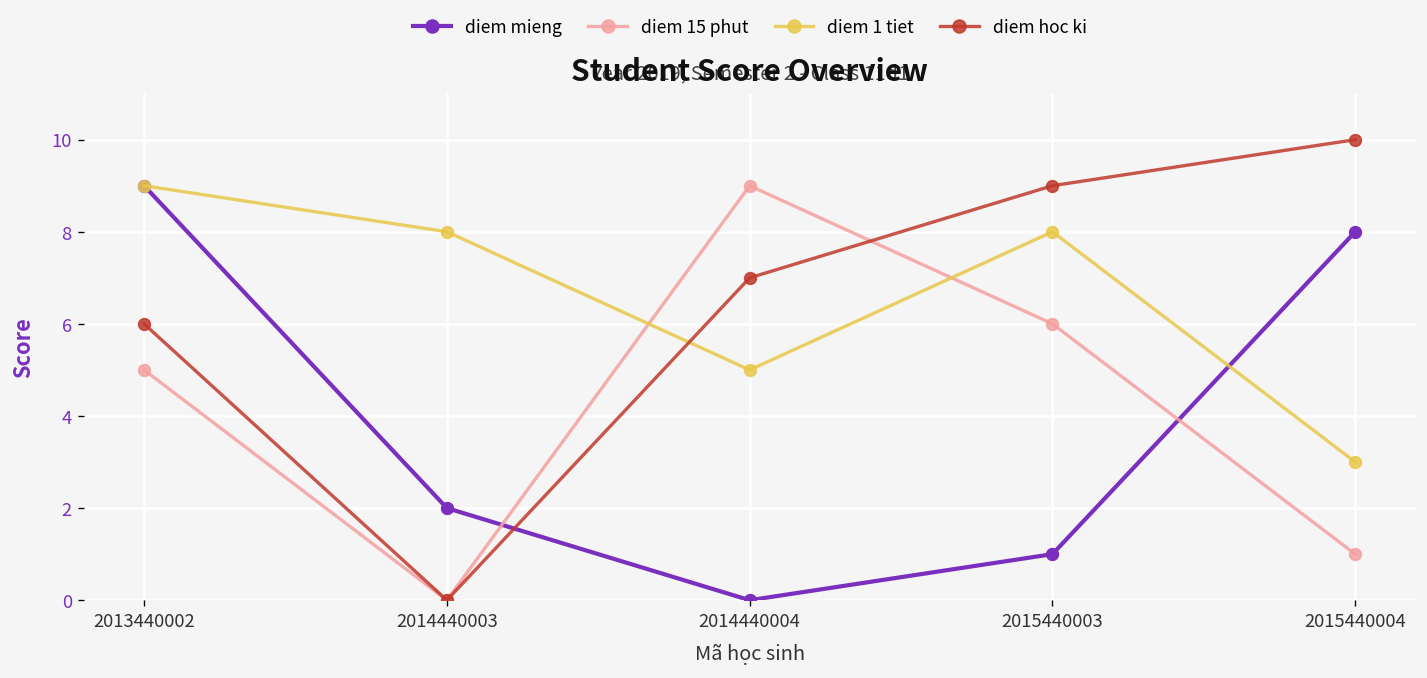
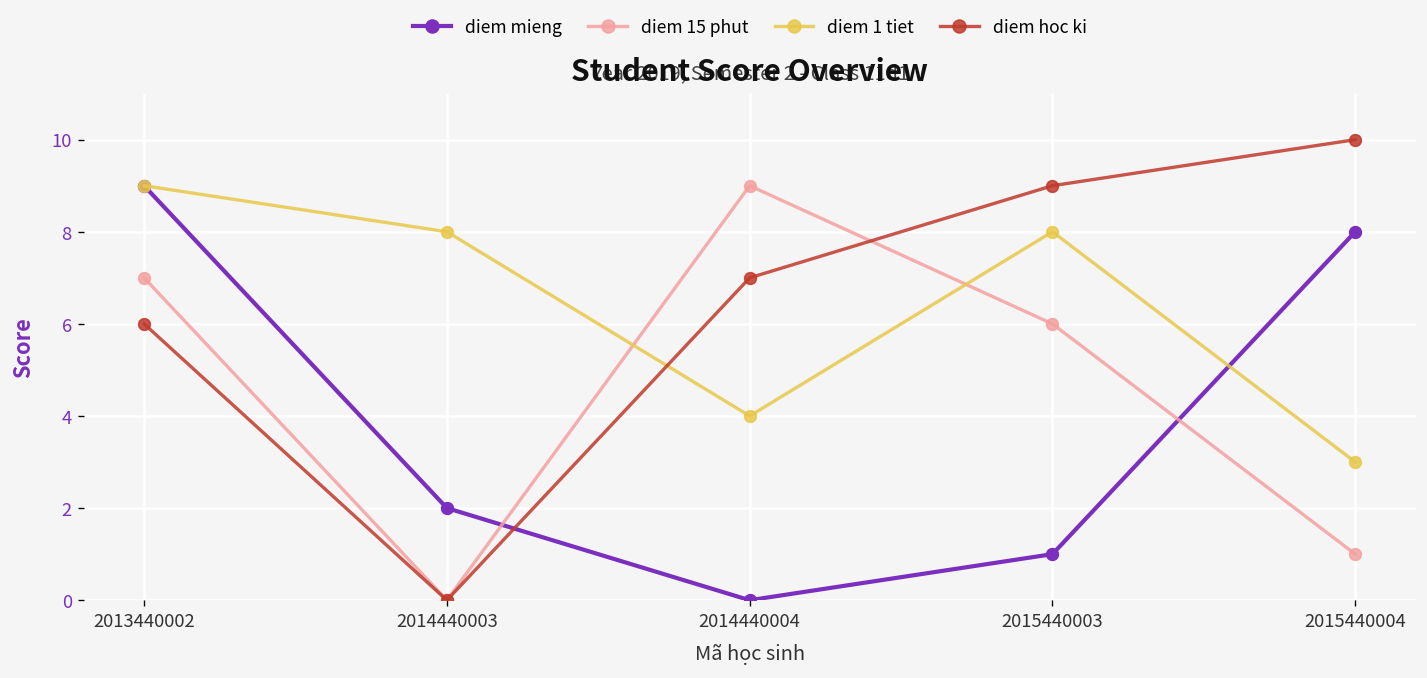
diem 15 phut, 2013440002: 5 -> 7
diem 1 tiet, 2014440004: 5 -> 4
